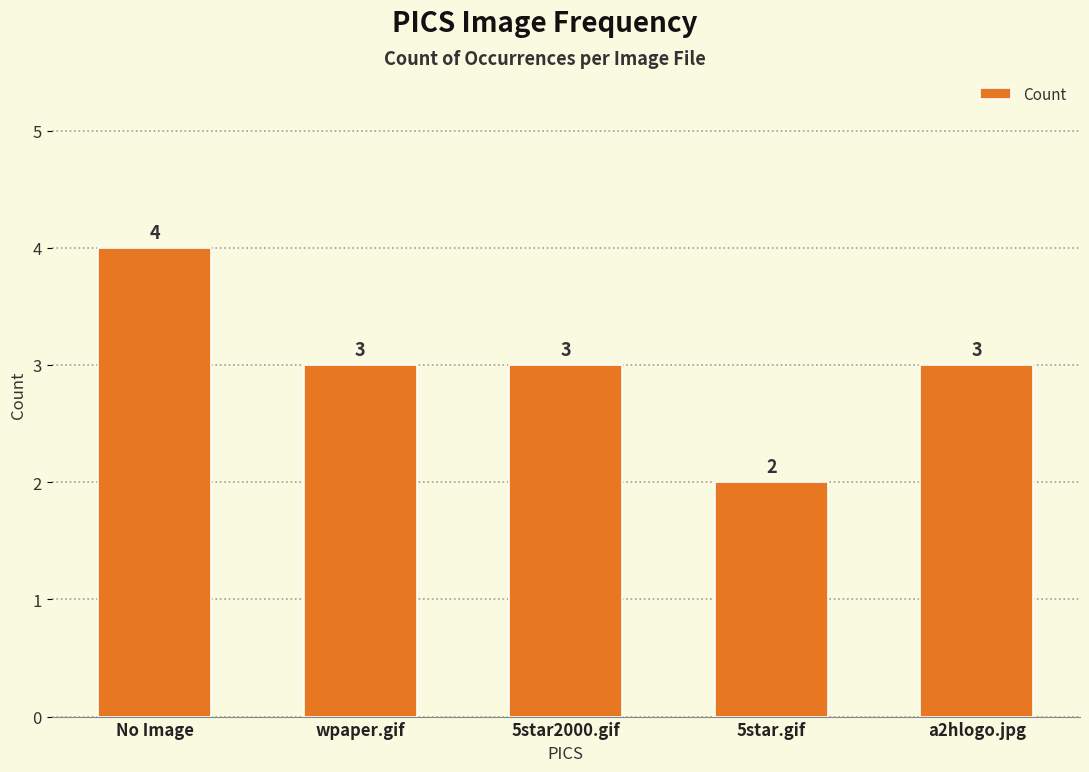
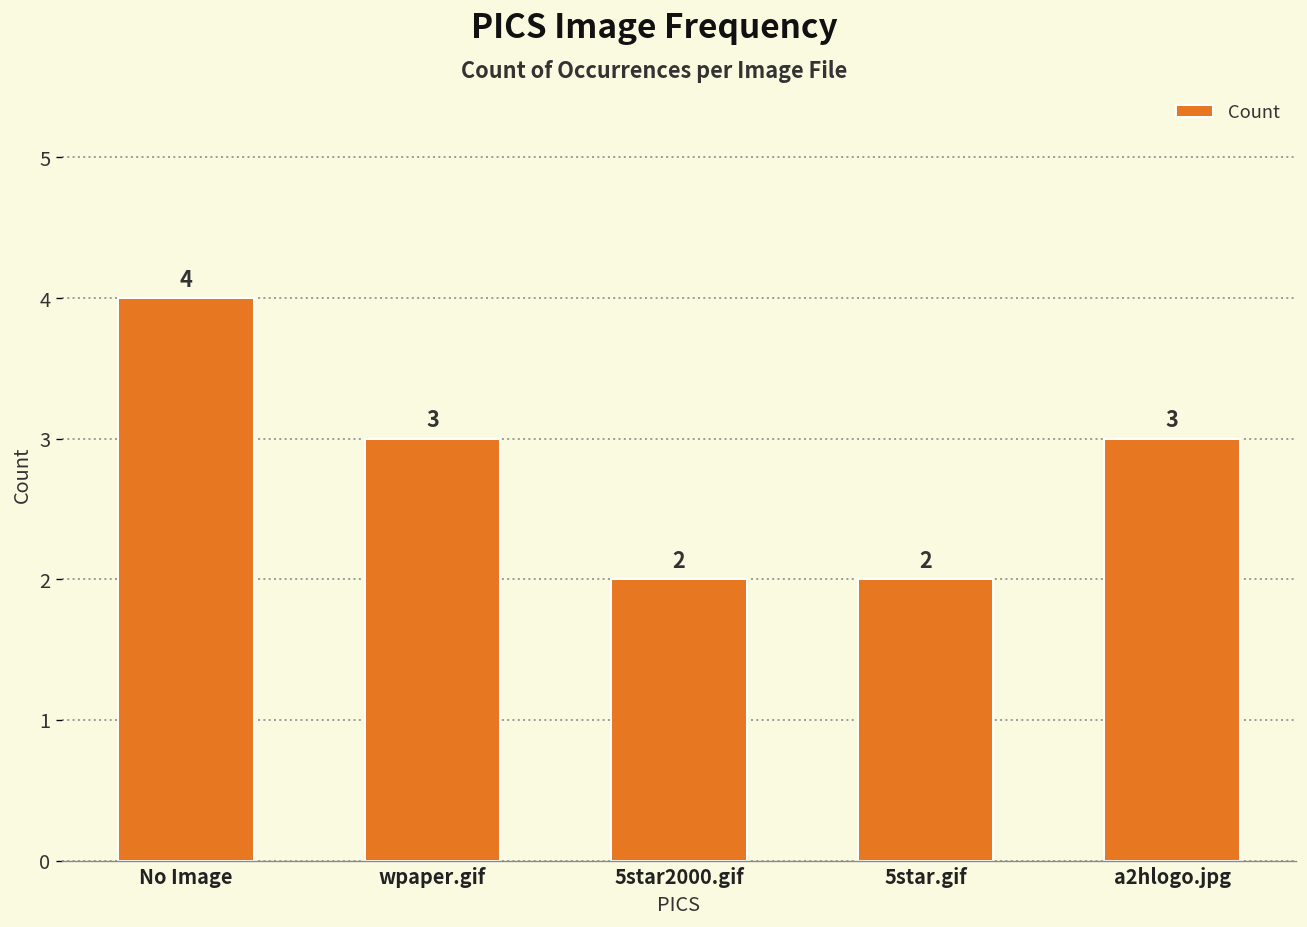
5star2000.gif: 3 -> 2
